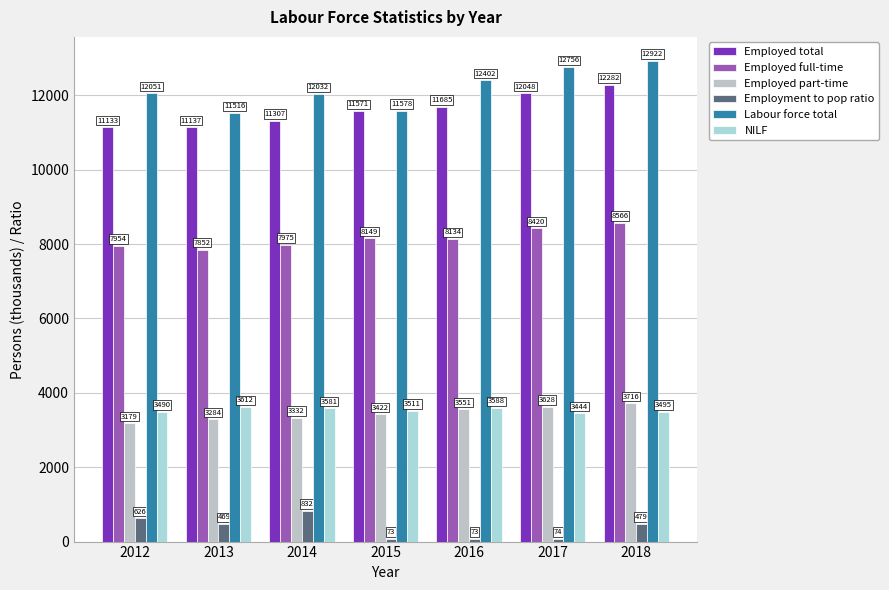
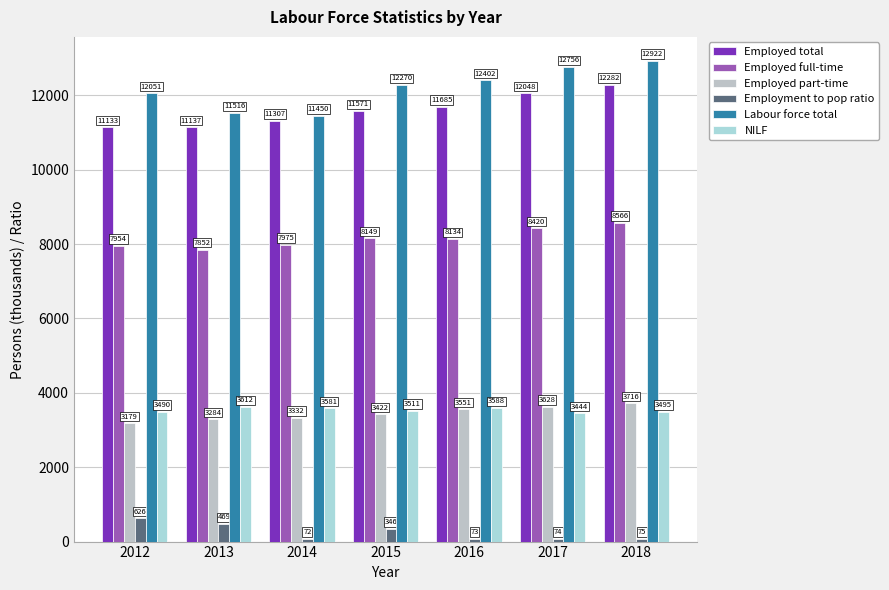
Employment to pop ratio, 2014: 832 -> 72
Labour force total, 2014: 12032 -> 11450
Employment to pop ratio, 2015: 73 -> 346
Labour force total, 2015: 11578 -> 12270
Employment to pop ratio, 2018: 479 -> 75
